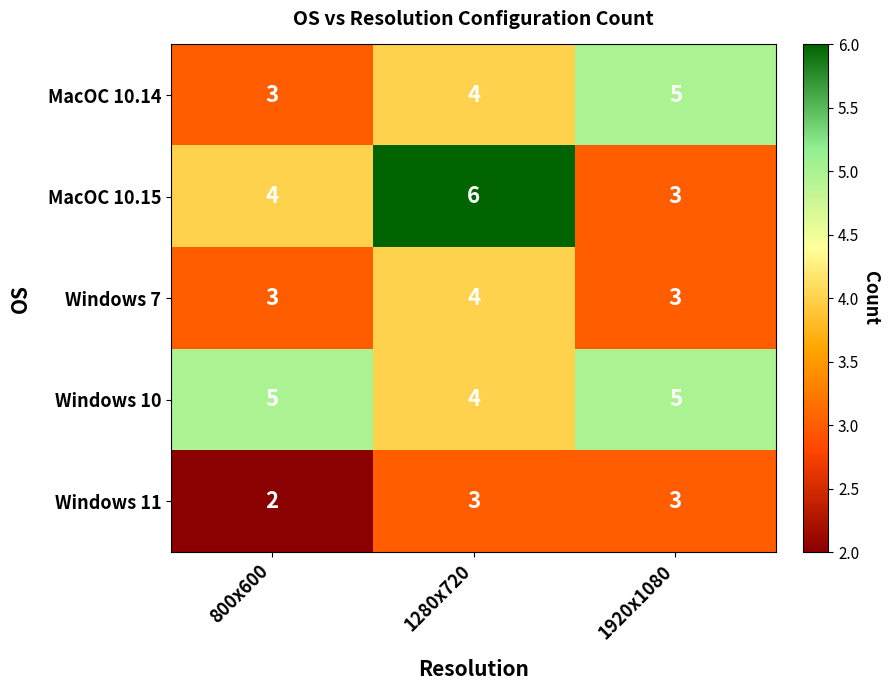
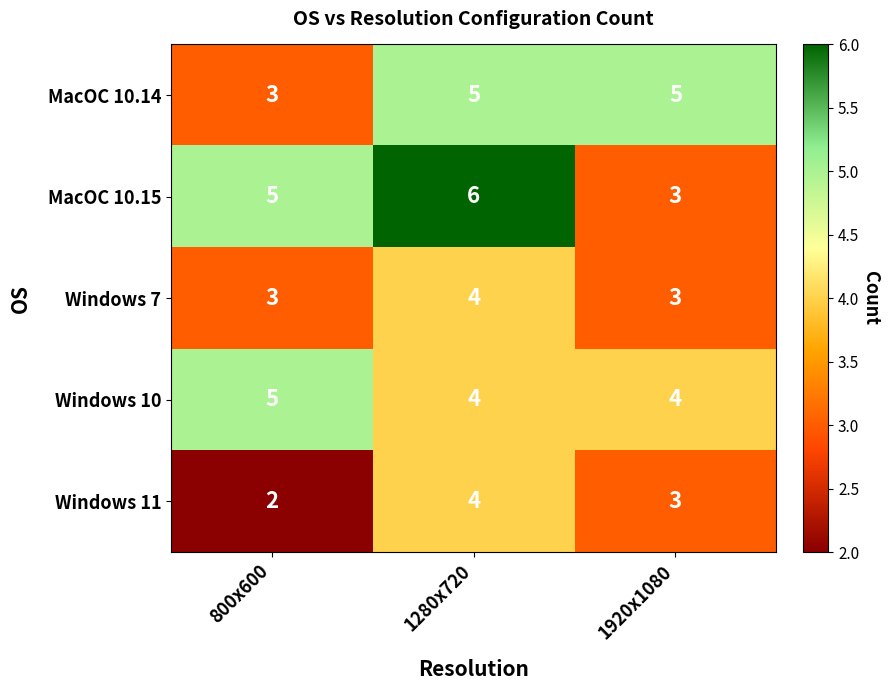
MacOC 10.14, 1280x720: 4 -> 5
MacOC 10.15, 800x600: 4 -> 5
Windows 10, 1920x1080: 5 -> 4
Windows 11, 1280x720: 3 -> 4
